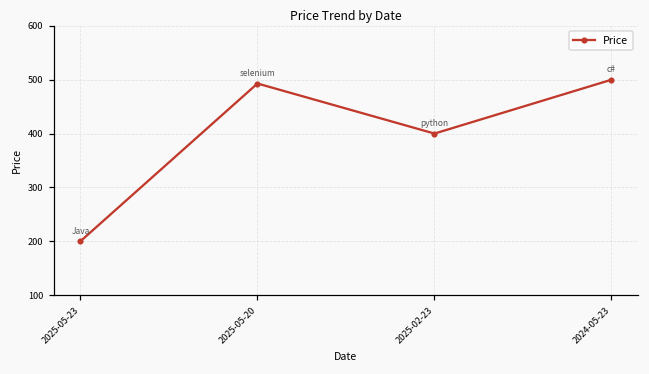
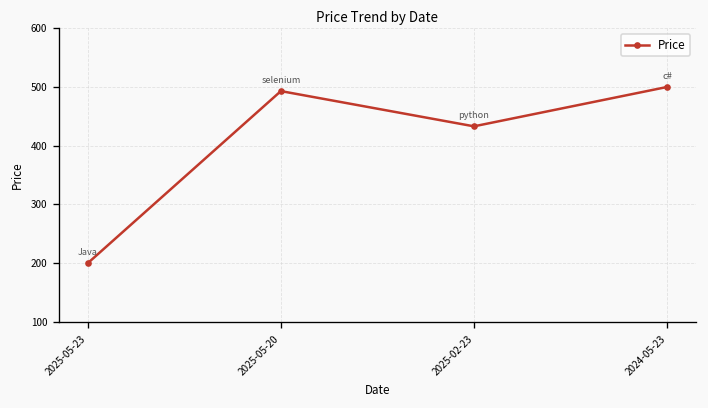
2025-02-23: 400 -> 430
